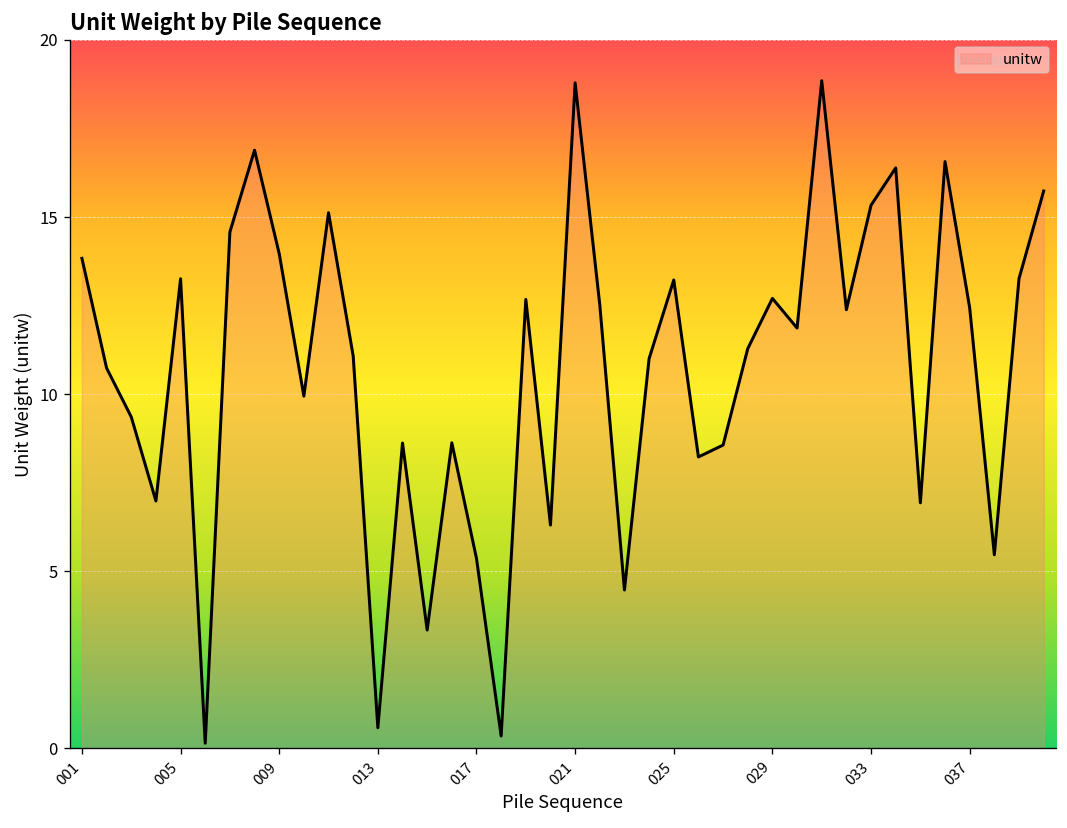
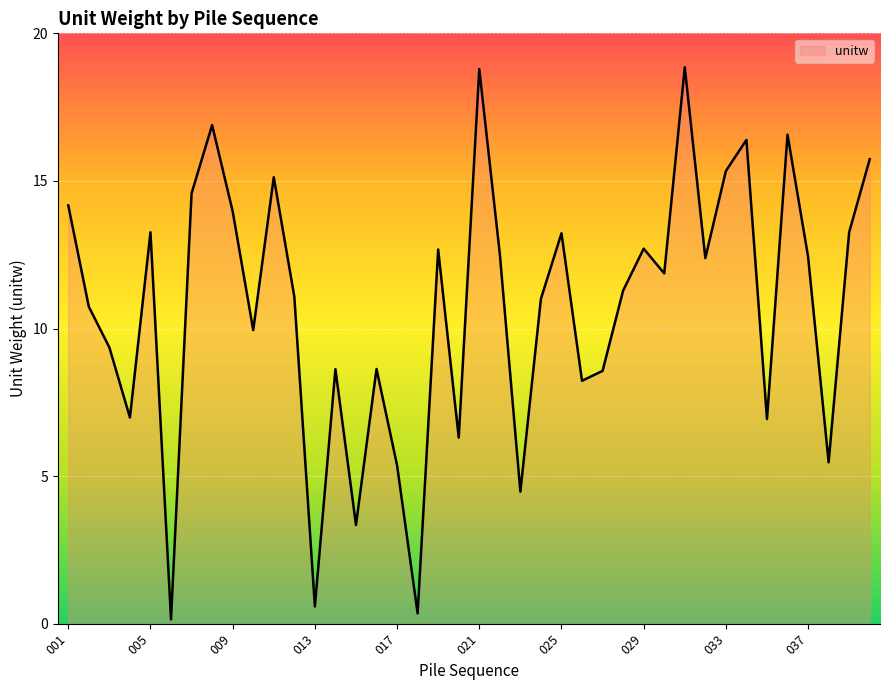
001: 13.8 -> 14.2
